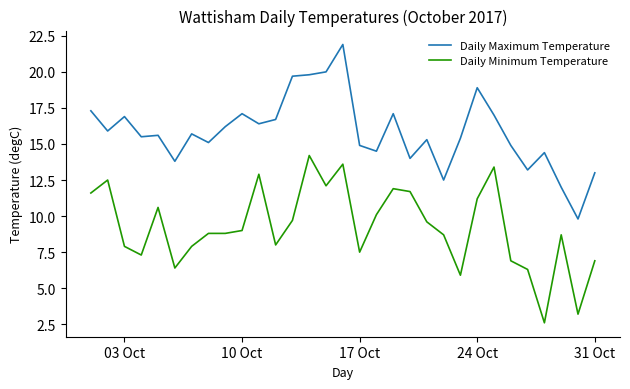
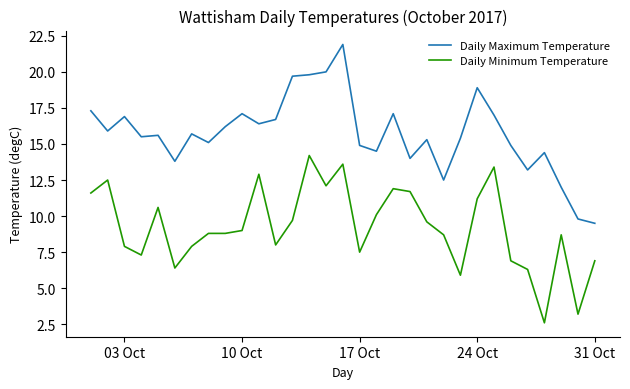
Daily Maximum Temperature, 31 Oct: 13.0 -> 9.5
